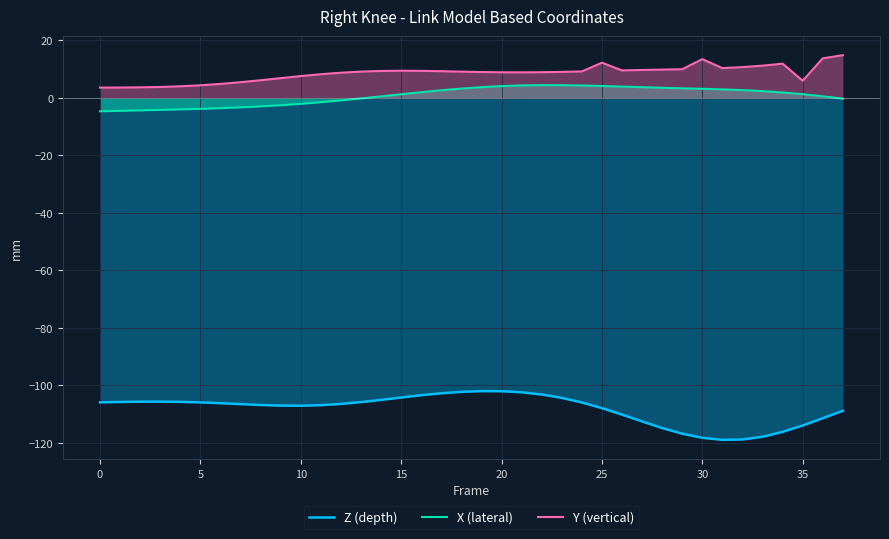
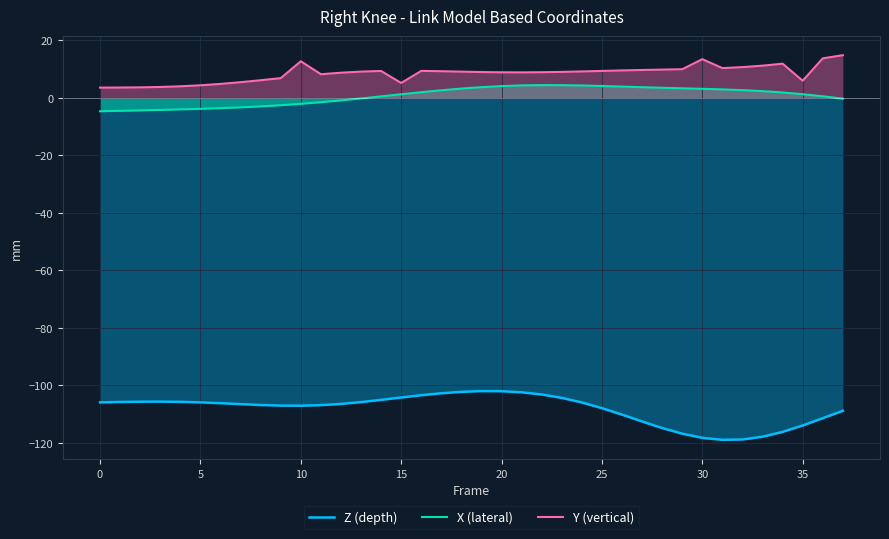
Y (vertical), 10: 8 -> 13
Y (vertical), 15: 9 -> 5
Y (vertical), 25: 12 -> 9
